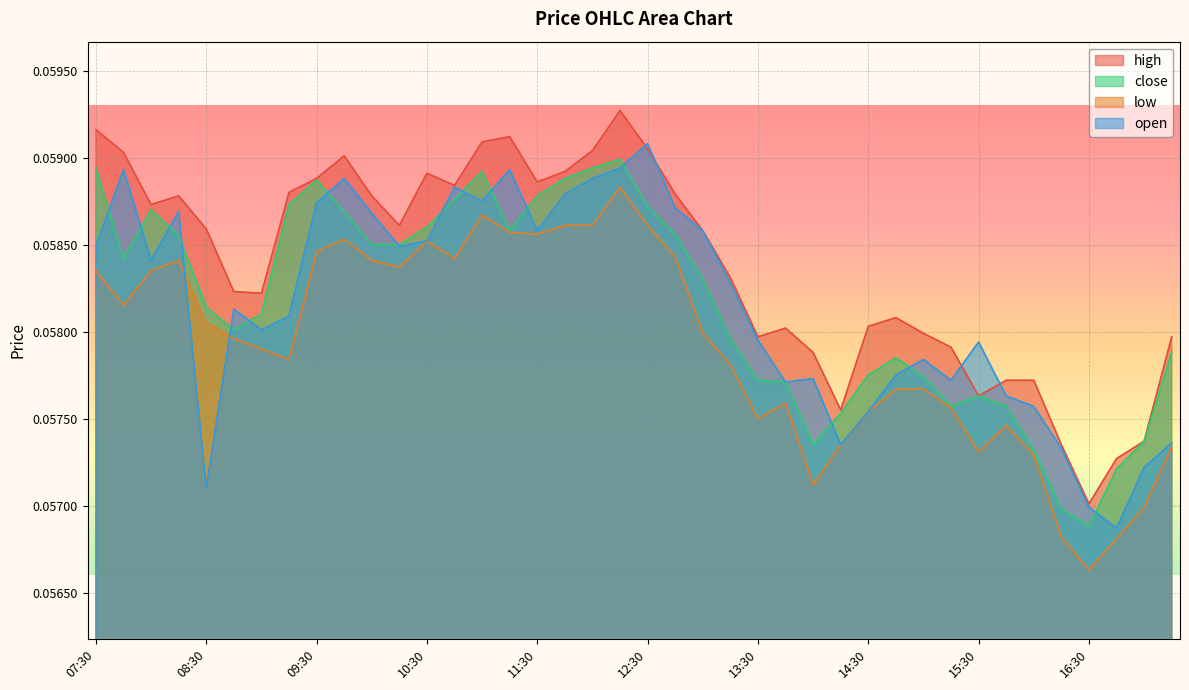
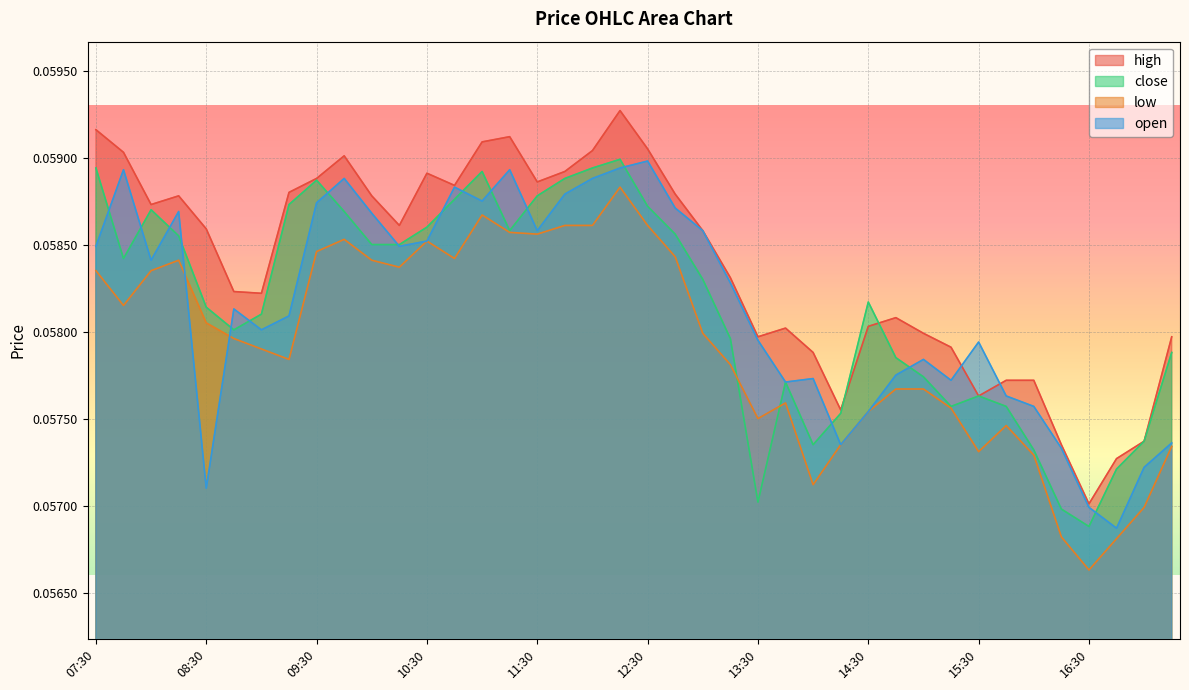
open, 12:30: 0.05908 -> 0.05898
close, 13:30: 0.05772 -> 0.05702
close, 14:30: 0.05775 -> 0.05817
